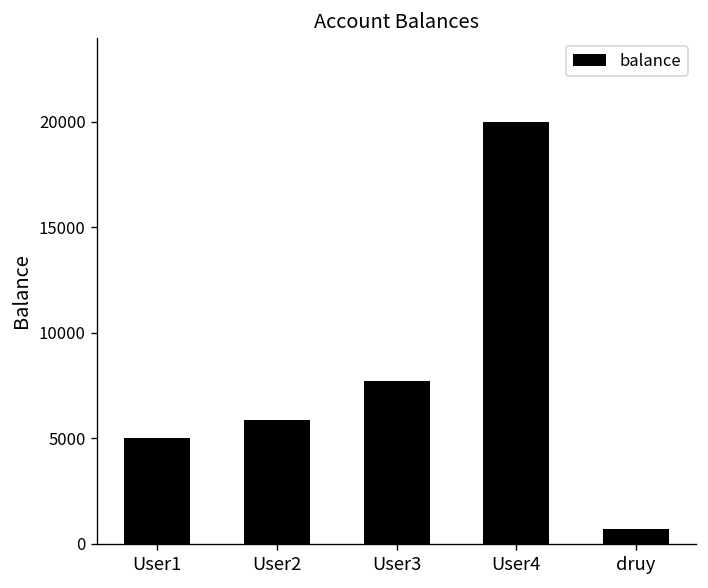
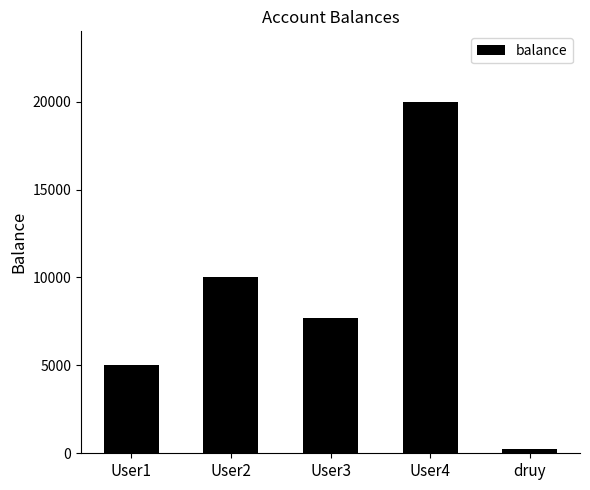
User2: 5900 -> 10000
druy: 700 -> 200
